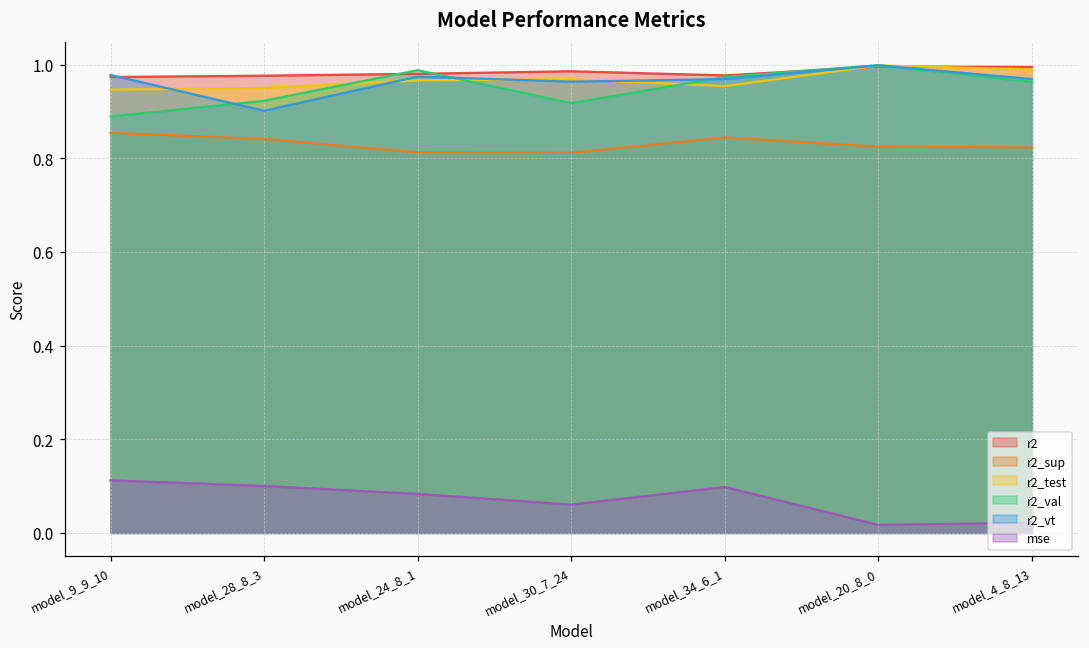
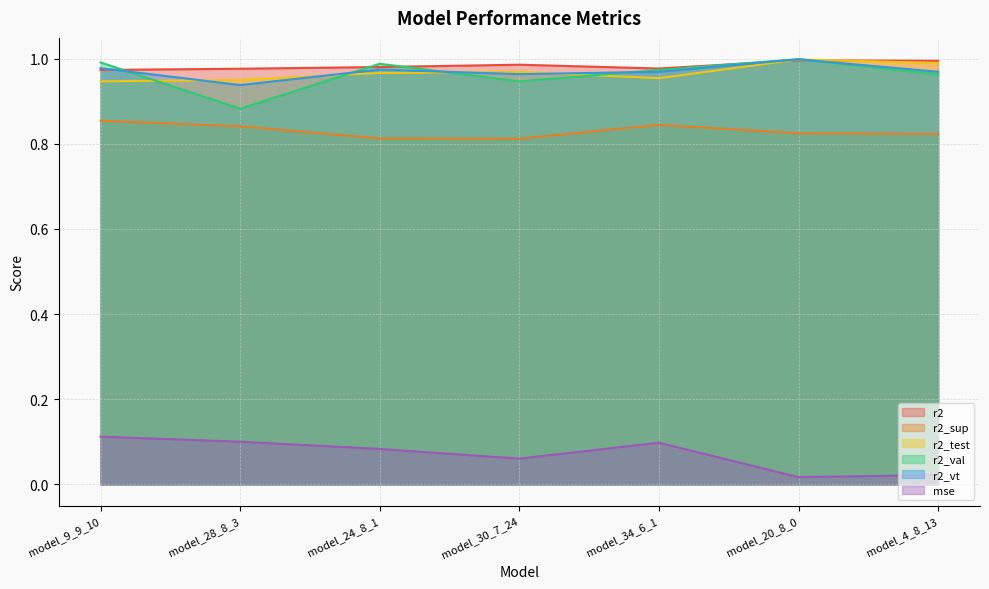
r2_val, model_9_9_10: 0.89 -> 0.99
r2_val, model_28_8_3: 0.92 -> 0.88
r2_vt, model_28_8_3: 0.90 -> 0.94
r2_val, model_30_7_24: 0.92 -> 0.95
